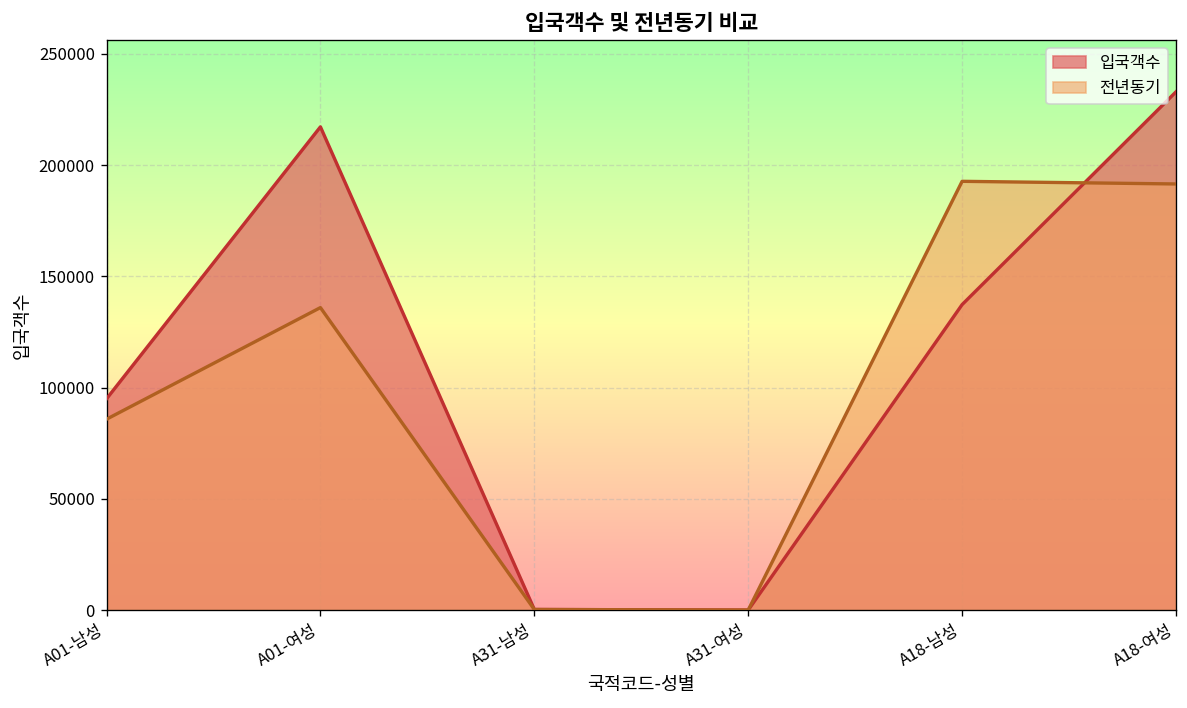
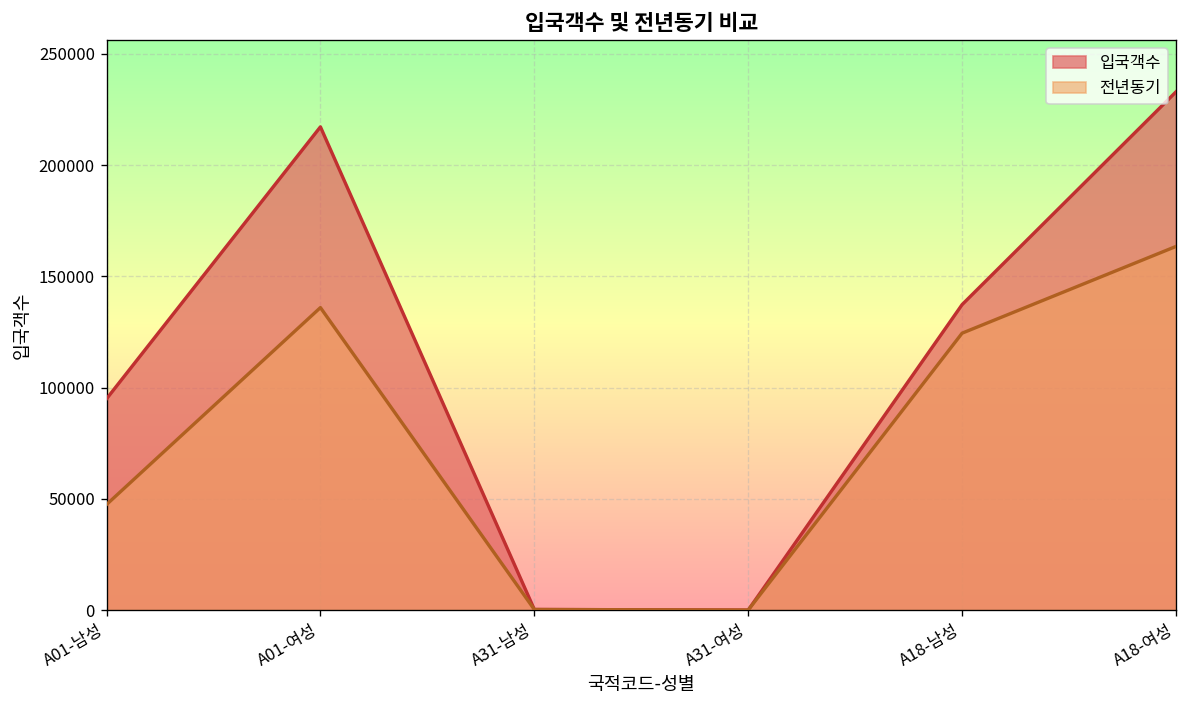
전년동기, A01-남성: 86000 -> 47000
전년동기, A18-남성: 193000 -> 124000
전년동기, A18-여성: 192000 -> 163000
